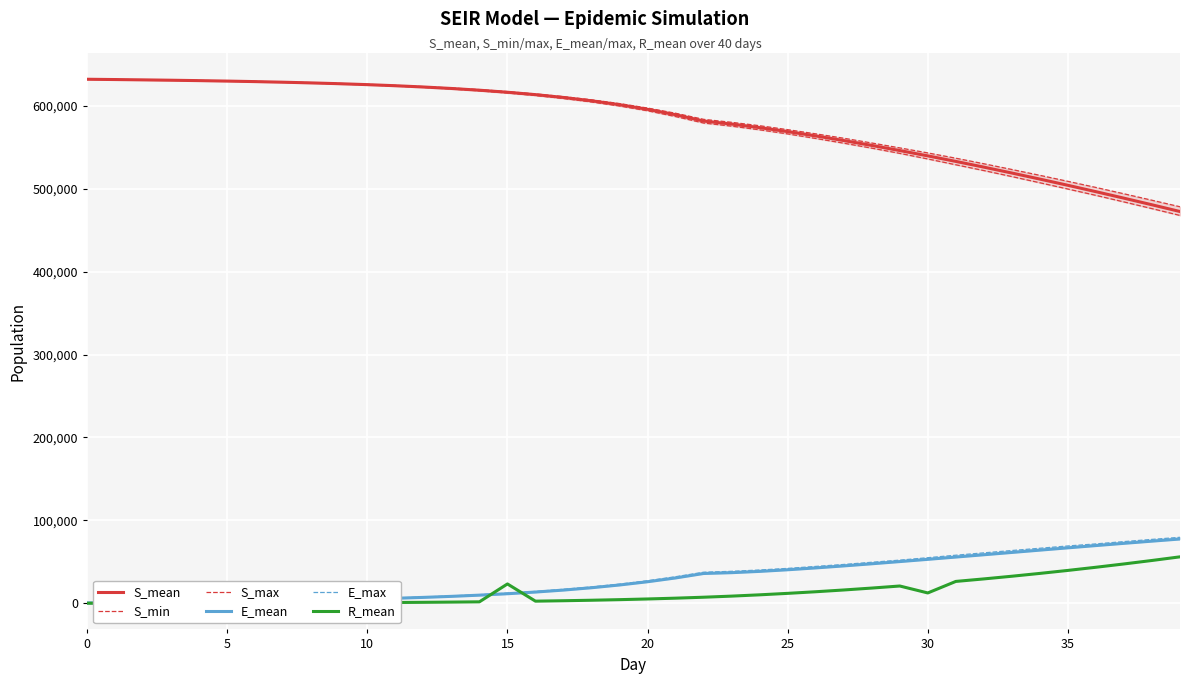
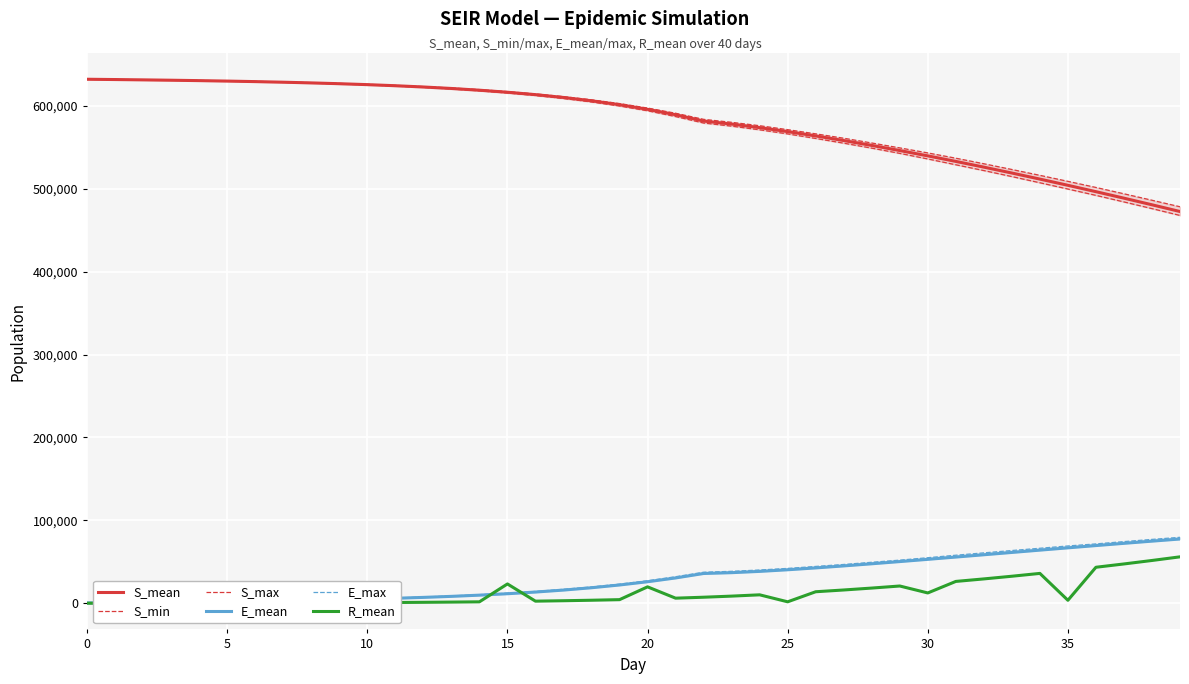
R_mean, 20: 10,000 -> 20,000
R_mean, 25: 10,000 -> 0
R_mean, 35: 40,000 -> 0
